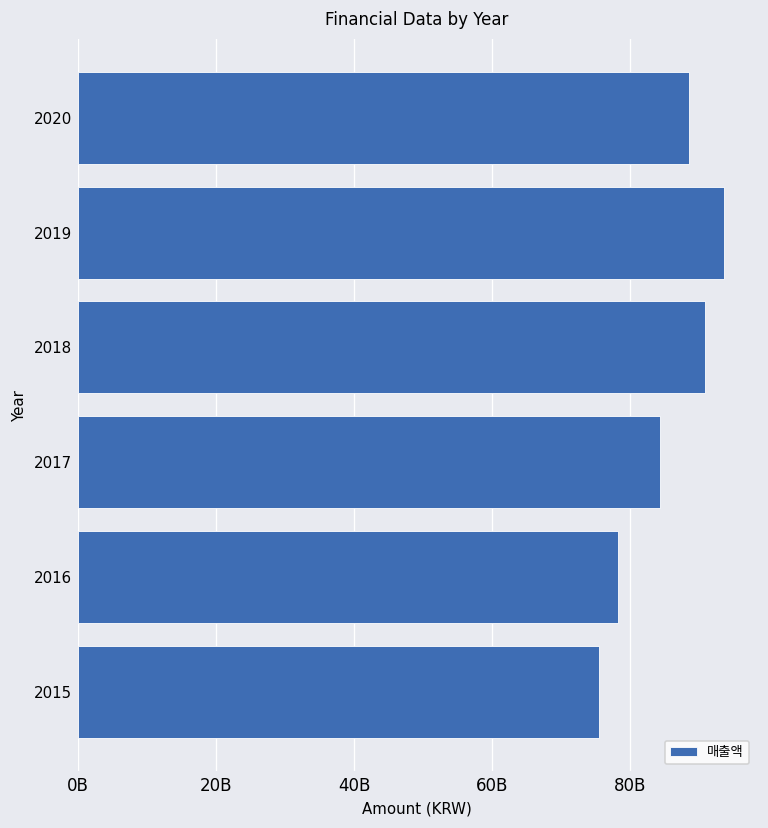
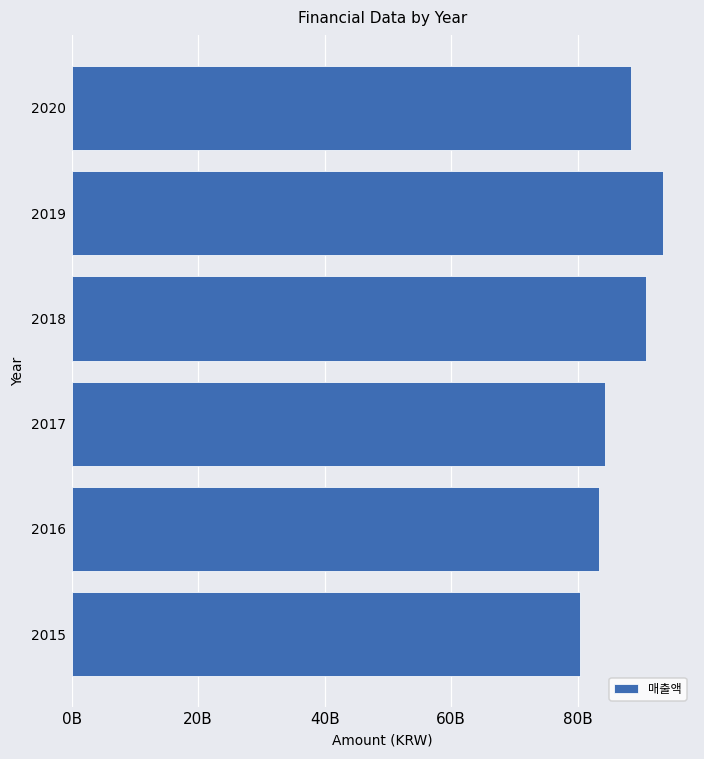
2016: 78000000000 -> 83000000000
2015: 75000000000 -> 80000000000
